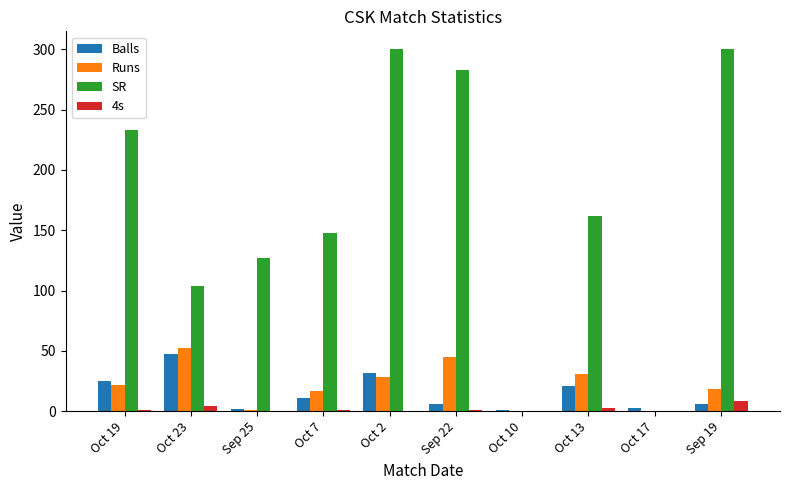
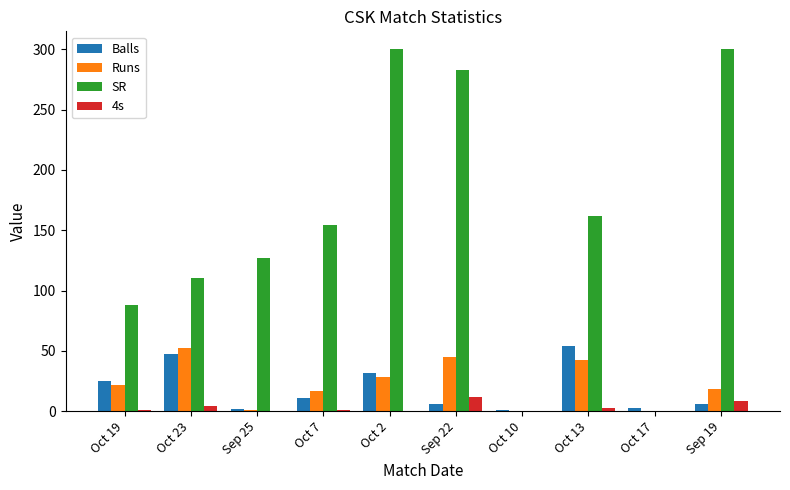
SR, Oct 19: 233 -> 88
SR, Oct 23: 104 -> 111
SR, Oct 7: 147 -> 155
4s, Sep 22: 1 -> 12
Balls, Oct 13: 21 -> 54
Runs, Oct 13: 31 -> 42
